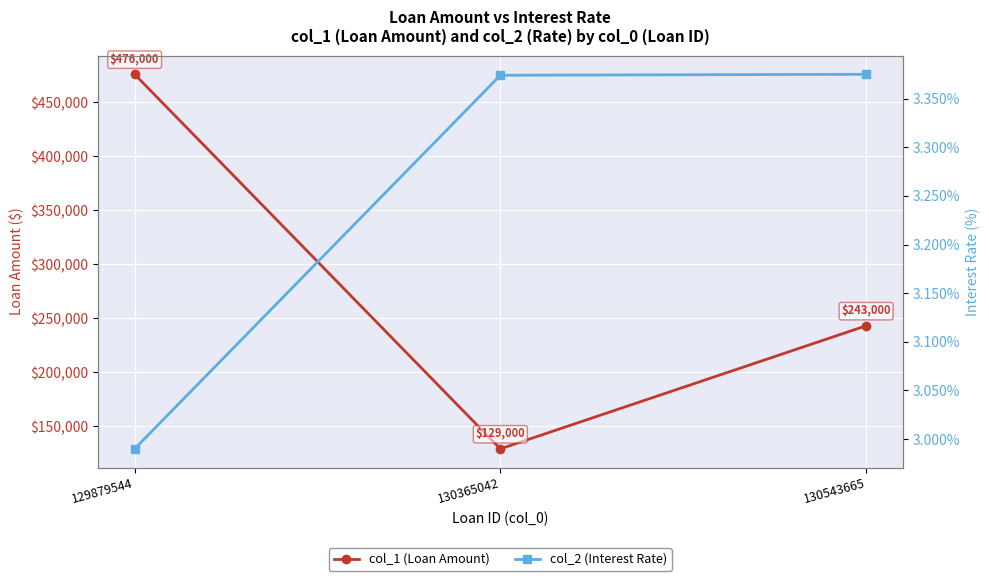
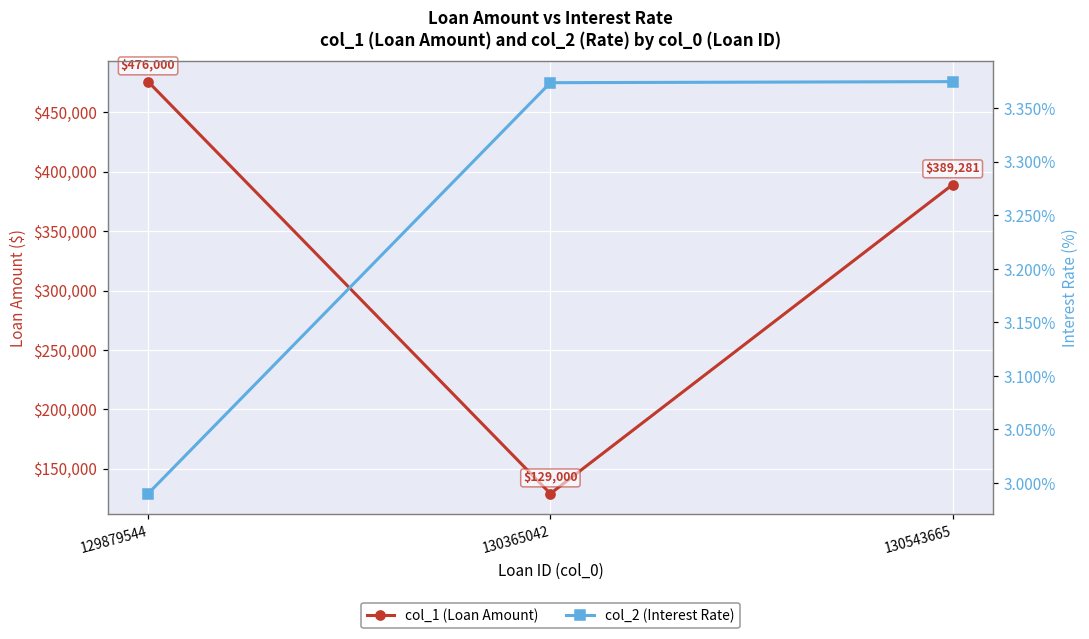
col_1 (Loan Amount), 130543665: $243,000 -> $389,281
